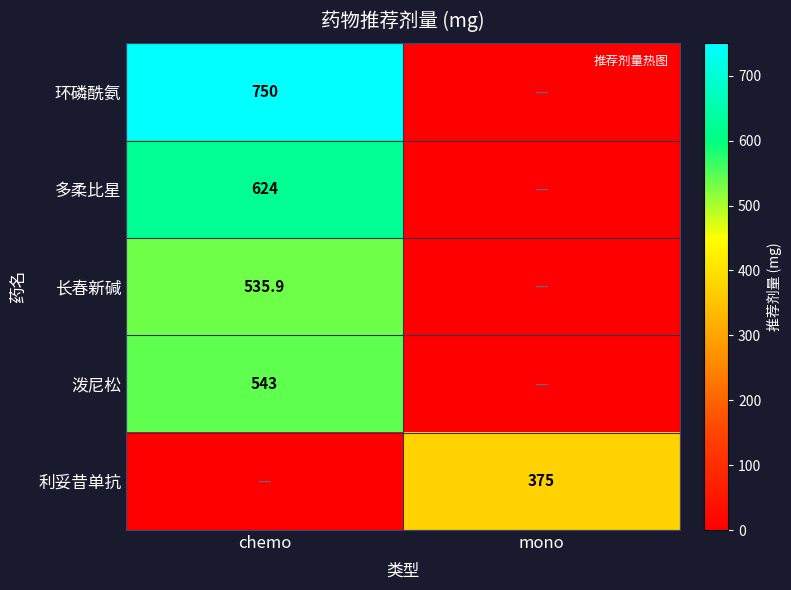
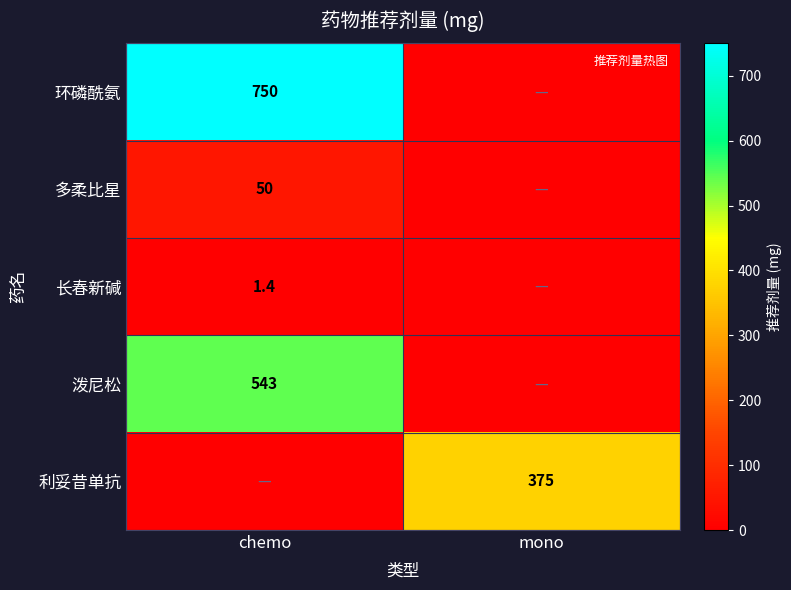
多柔比星, chemo: 624 -> 50
长春新碱, chemo: 535.9 -> 1.4
